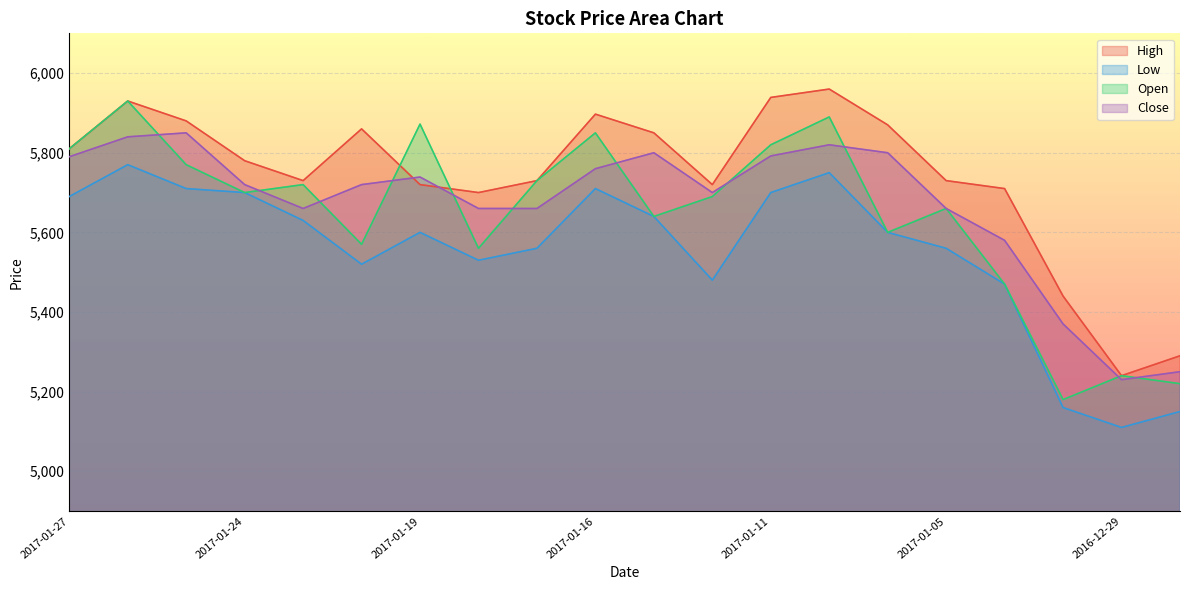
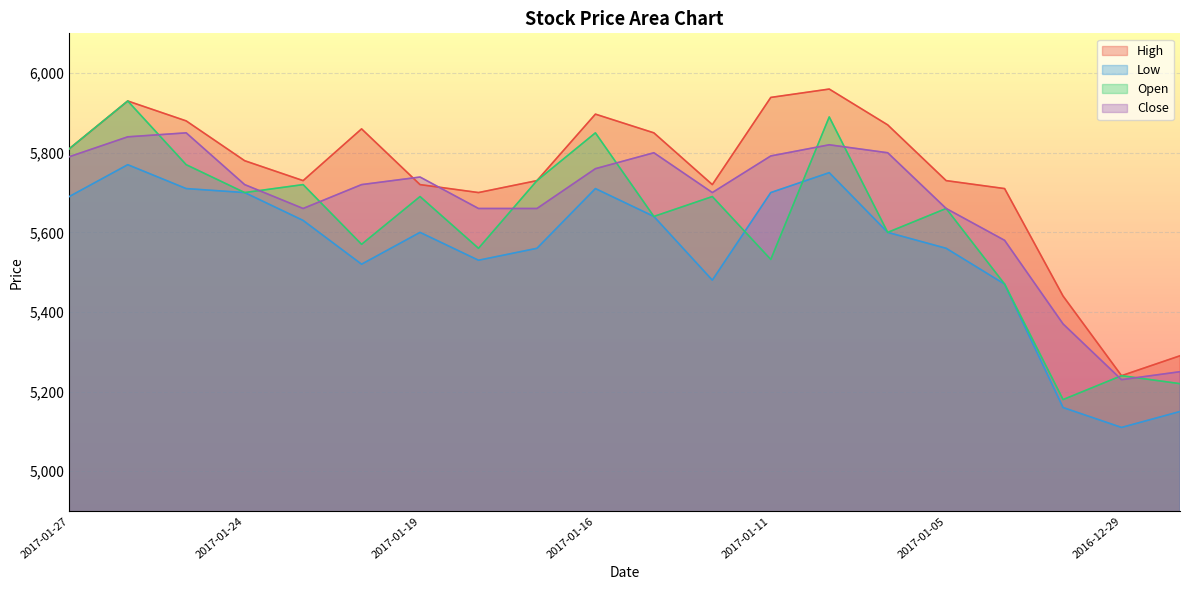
Open, 2017-01-19: 5,870 -> 5,690
Open, 2017-01-11: 5,820 -> 5,530
